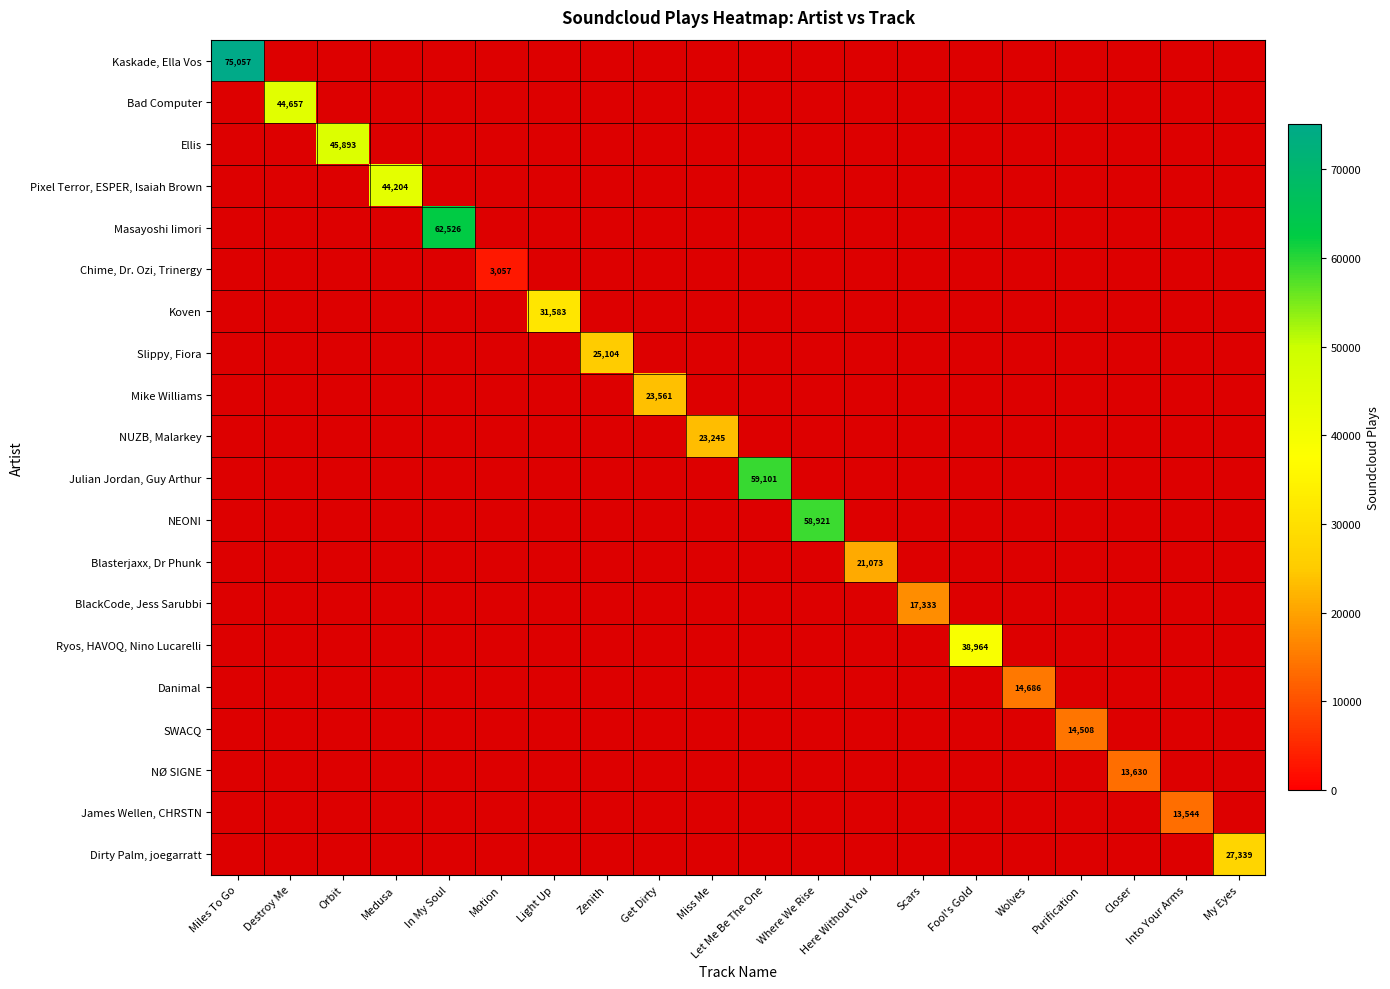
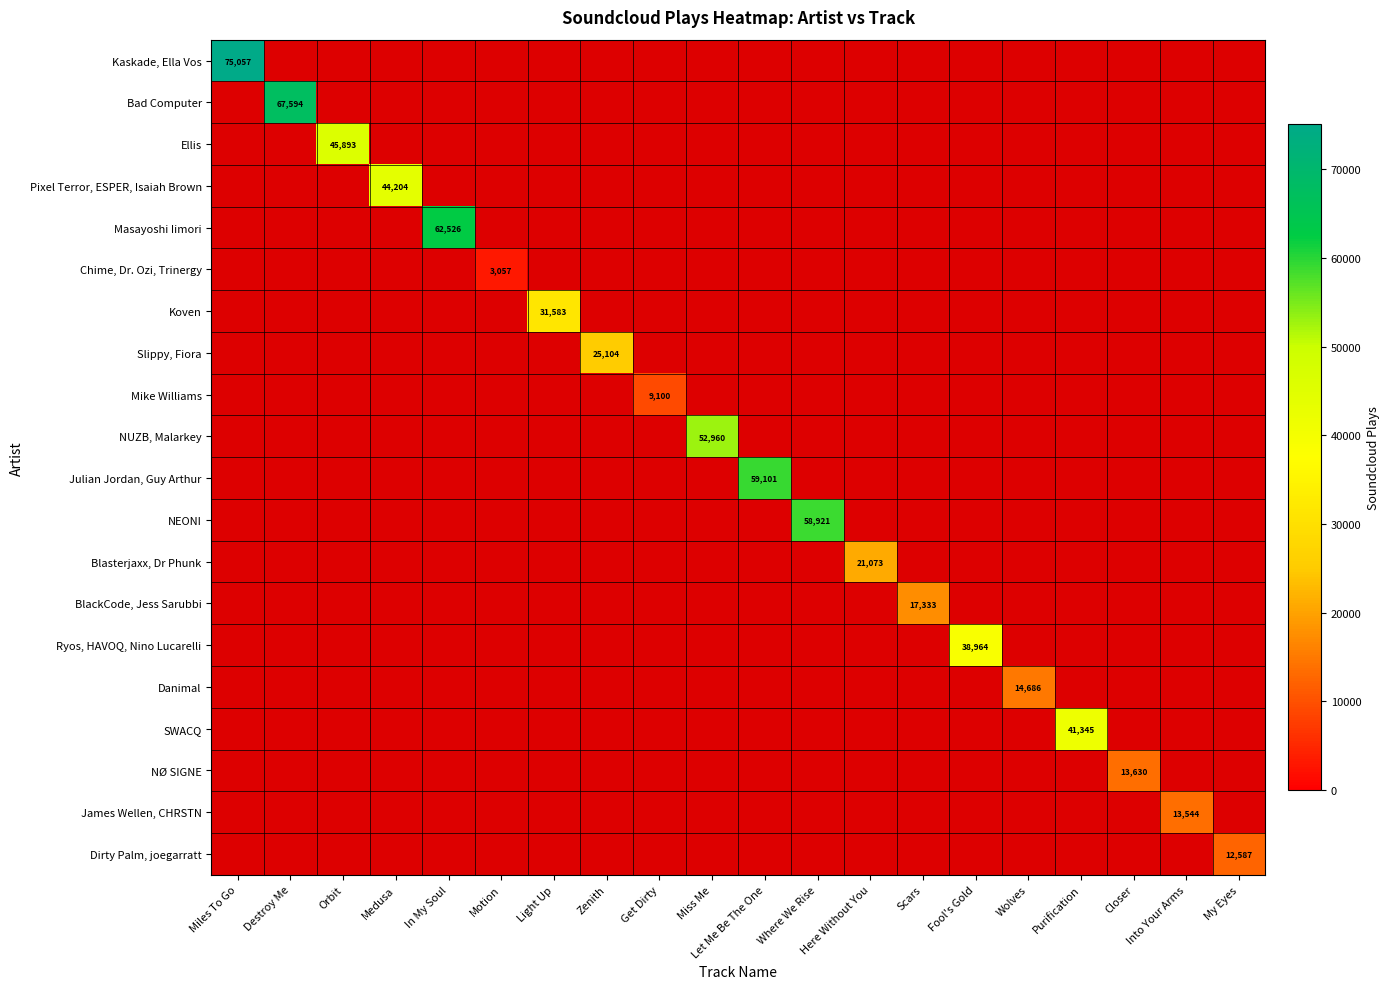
Bad Computer, Destroy Me: 44,657 -> 67,594
Mike Williams, Get Dirty: 23,561 -> 9,100
NUZB, Malarkey, Miss Me: 23,245 -> 52,960
SWACQ, Purification: 14,508 -> 41,345
Dirty Palm, joegarratt, My Eyes: 27,339 -> 12,587
